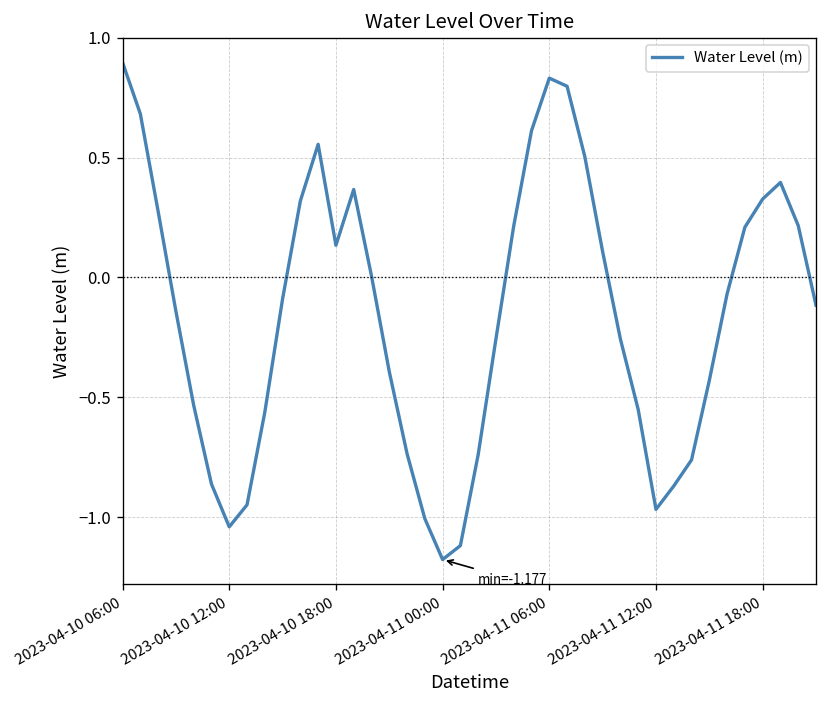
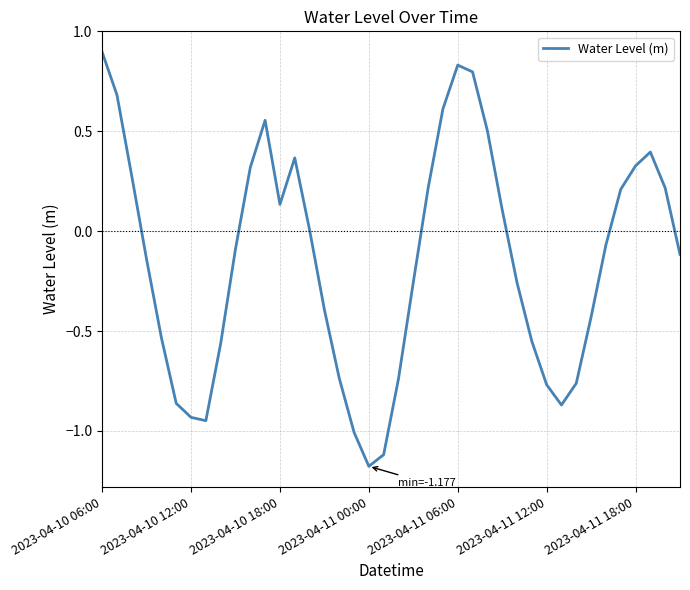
2023-04-10 12:00: -1.04 -> -0.93
2023-04-11 12:00: -0.97 -> -0.77
